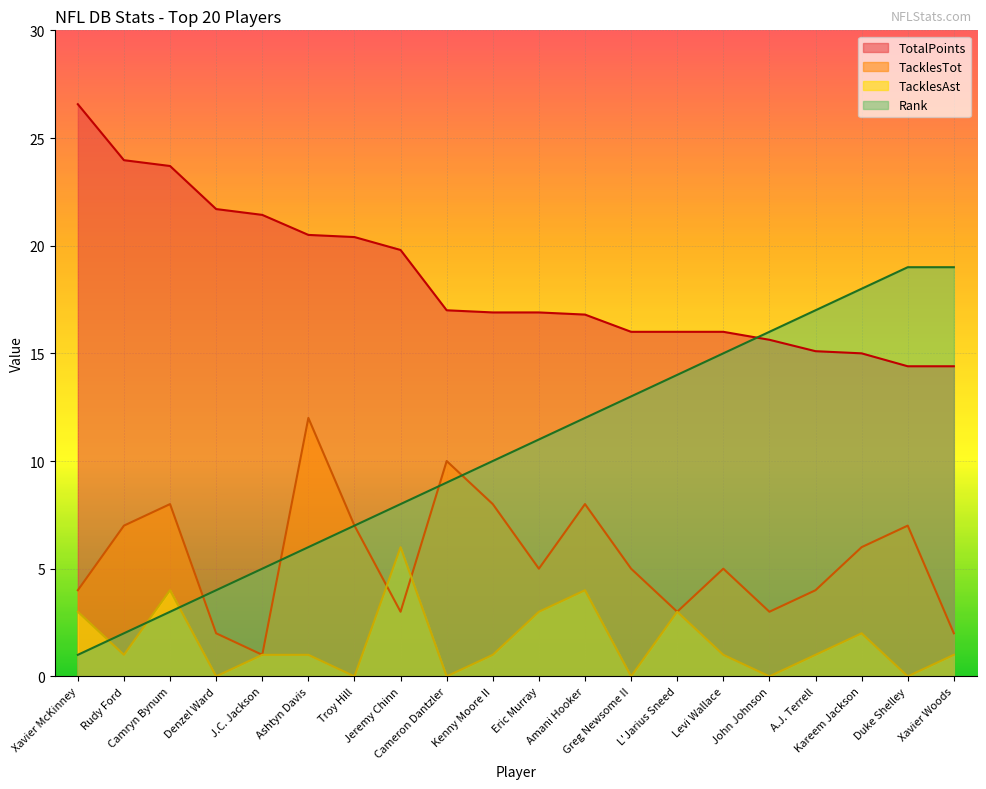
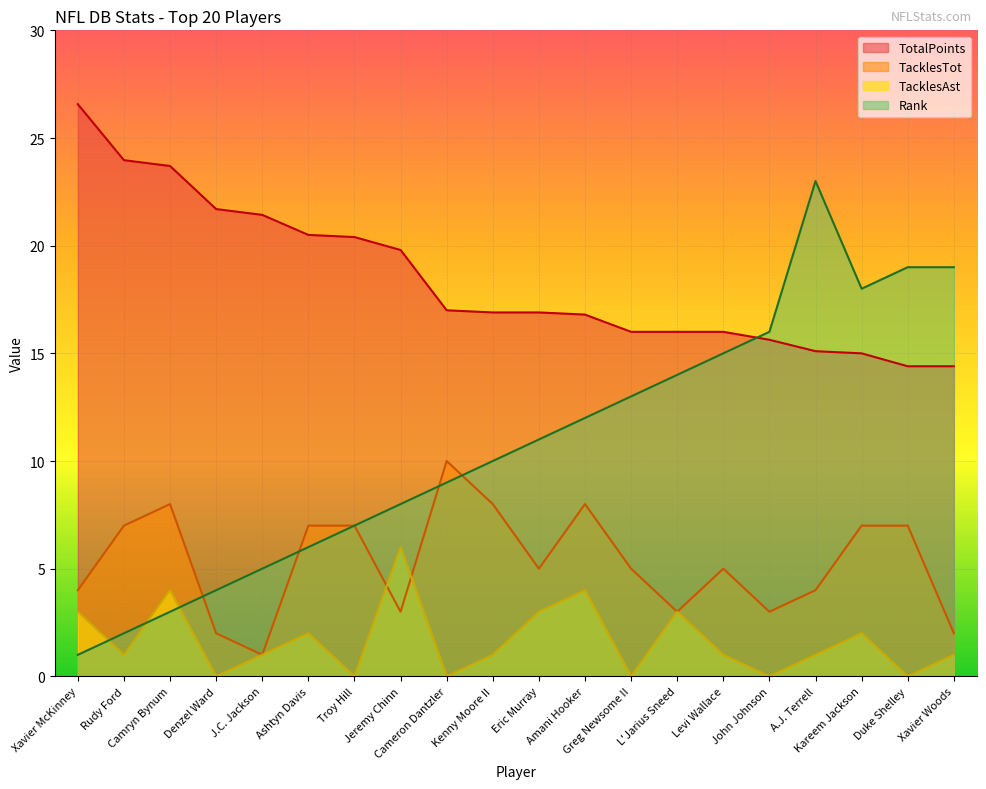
TacklesTot, Ashtyn Davis: 12 -> 7
TacklesAst, Ashtyn Davis: 1 -> 2
Rank, A.J. Terrell: 17 -> 23
TacklesTot, Kareem Jackson: 6 -> 7
